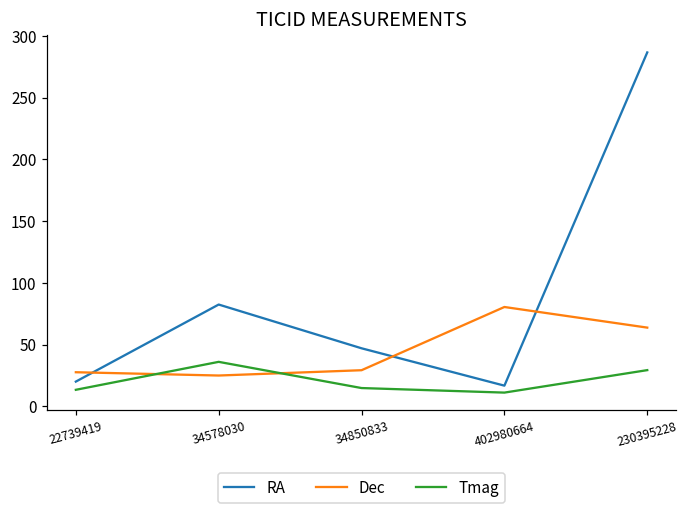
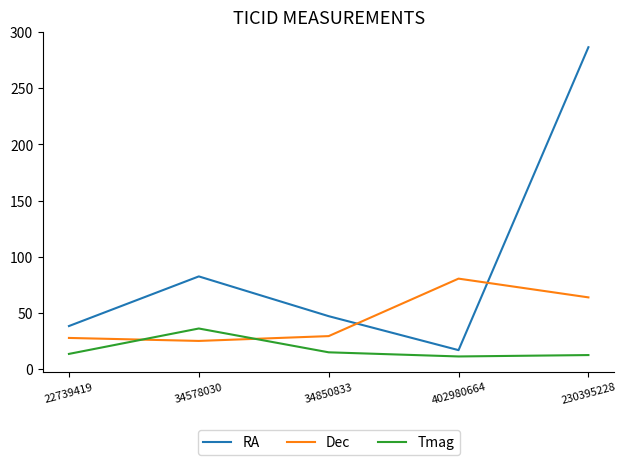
RA, 22739419: 20 -> 38
Tmag, 230395228: 29 -> 12
